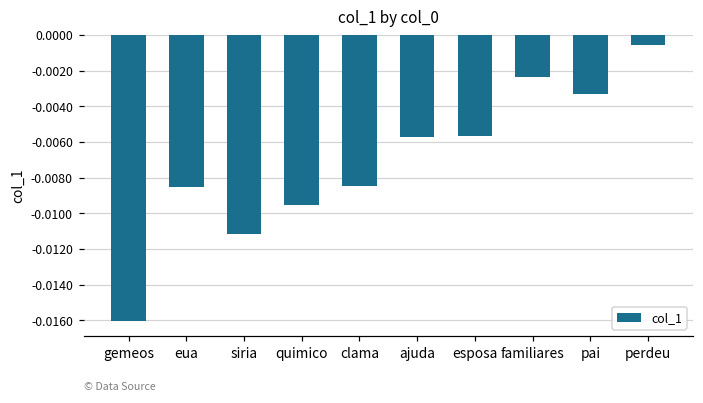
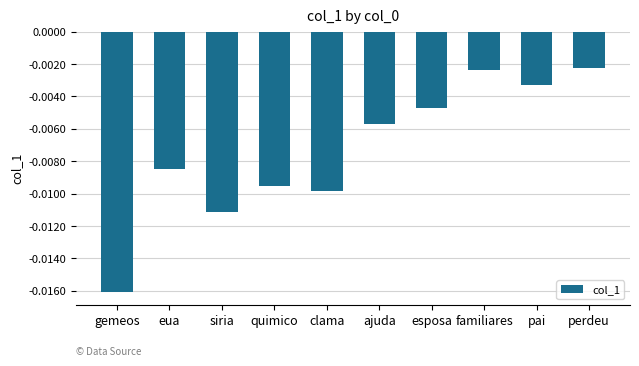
clama: -0.0085 -> -0.0098
esposa: -0.0056 -> -0.0047
perdeu: -0.0006 -> -0.0023
